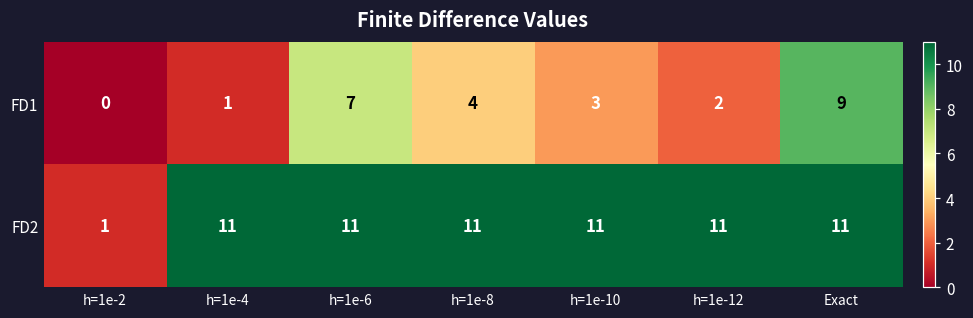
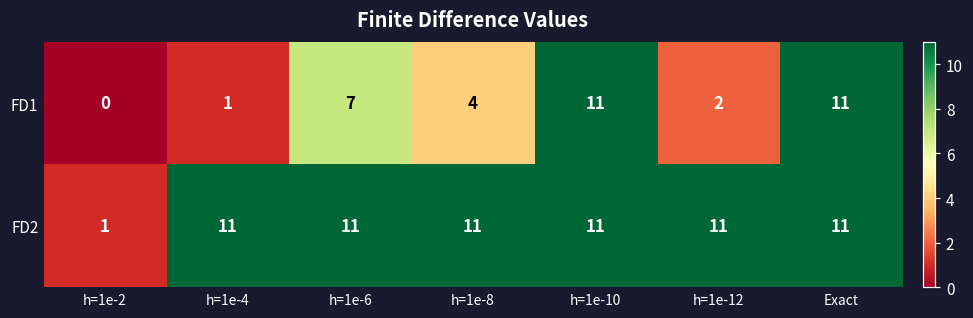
FD1, h=1e-10: 3 -> 11
FD1, Exact: 9 -> 11
